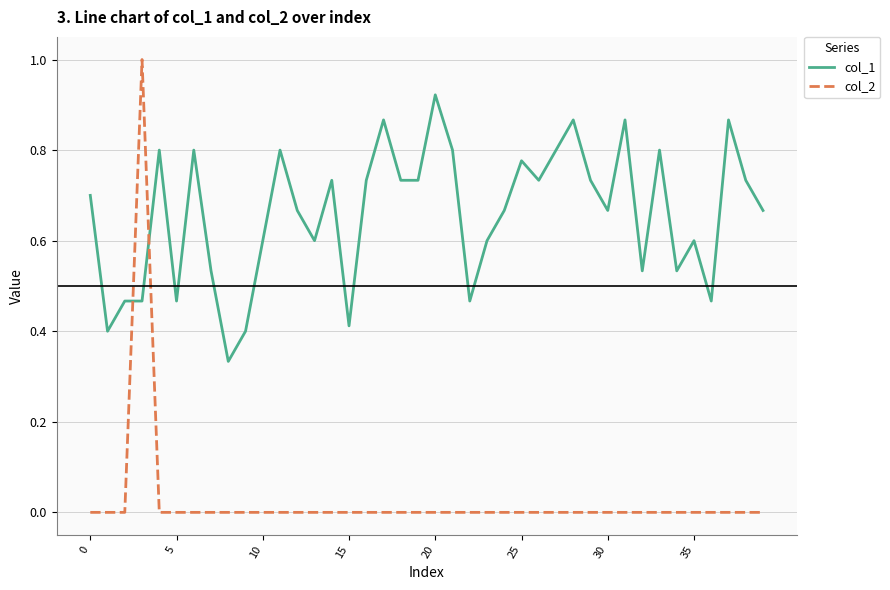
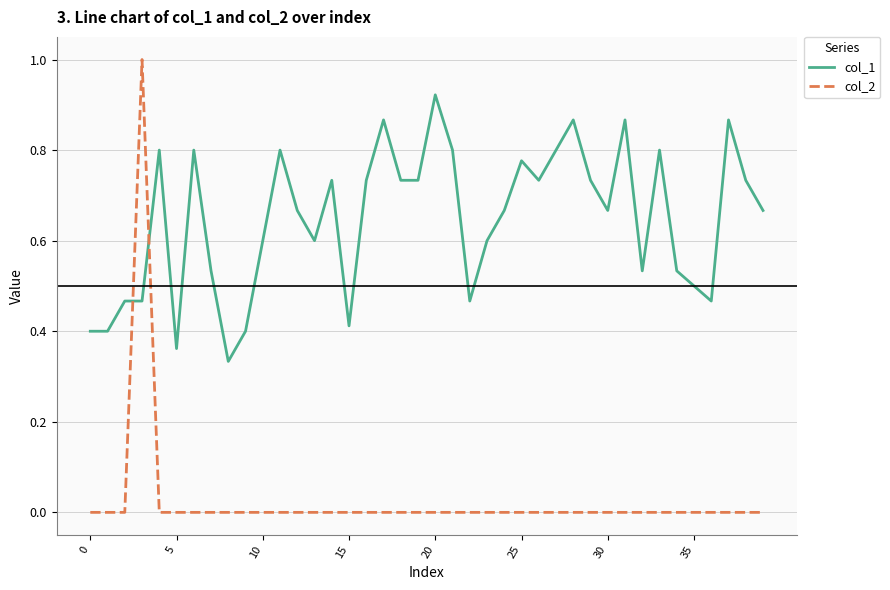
col_1, 0: 0.7 -> 0.4
col_1, 5: 0.47 -> 0.36
col_1, 35: 0.6 -> 0.5
